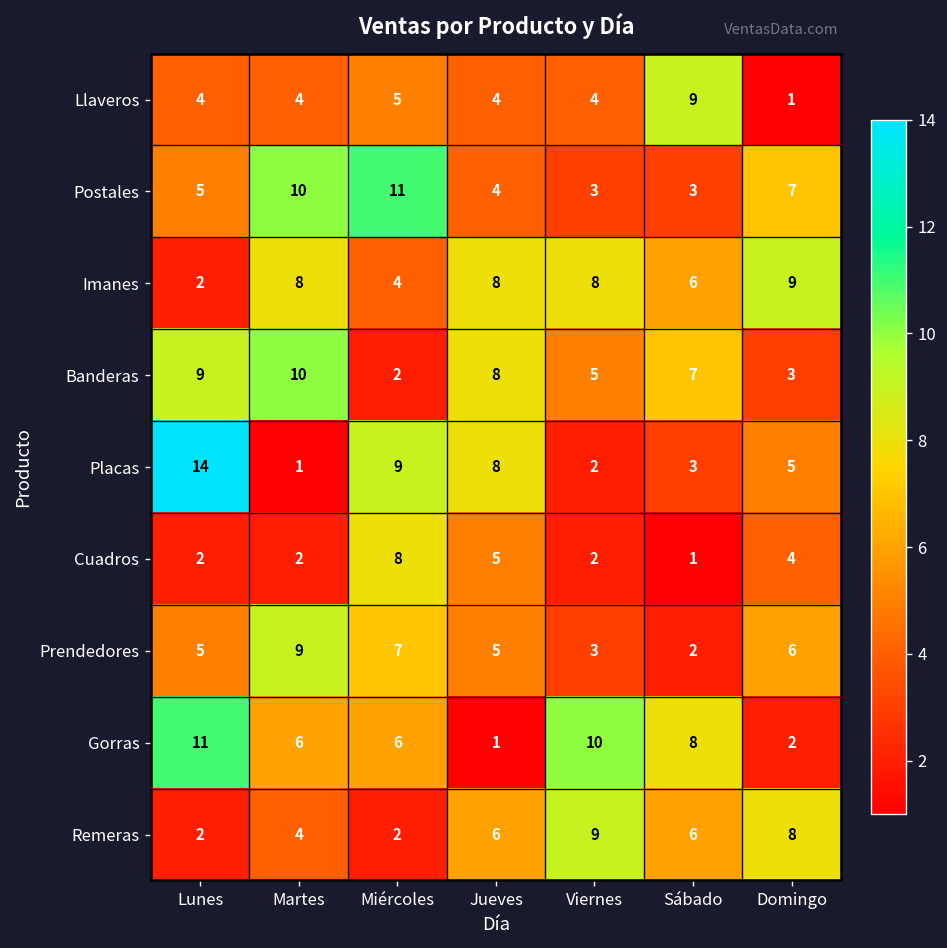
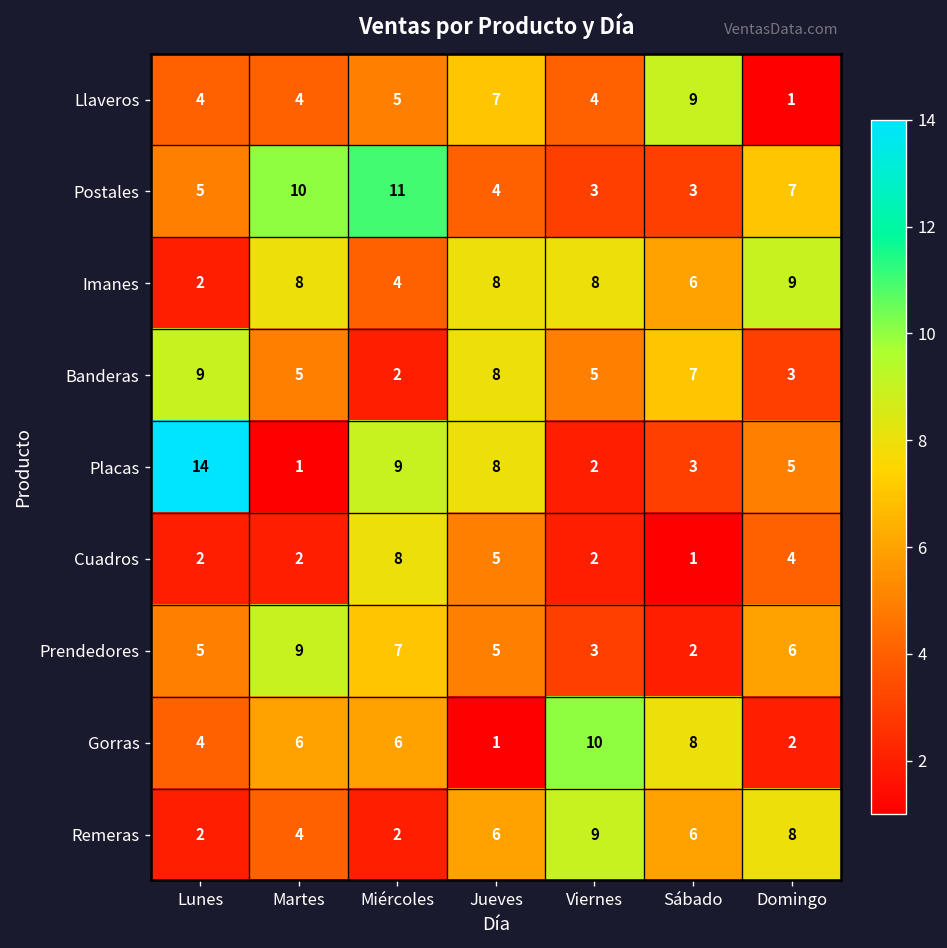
Llaveros, Jueves: 4 -> 7
Banderas, Martes: 10 -> 5
Gorras, Lunes: 11 -> 4
